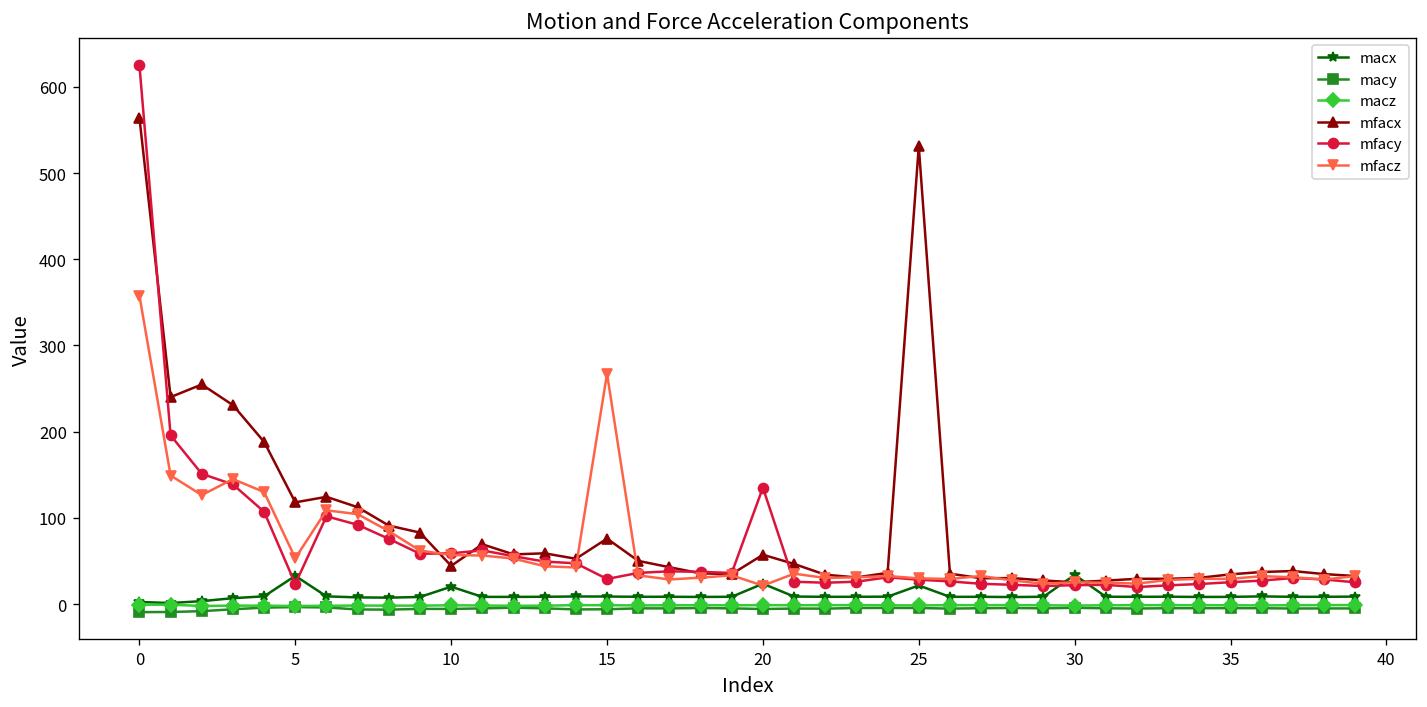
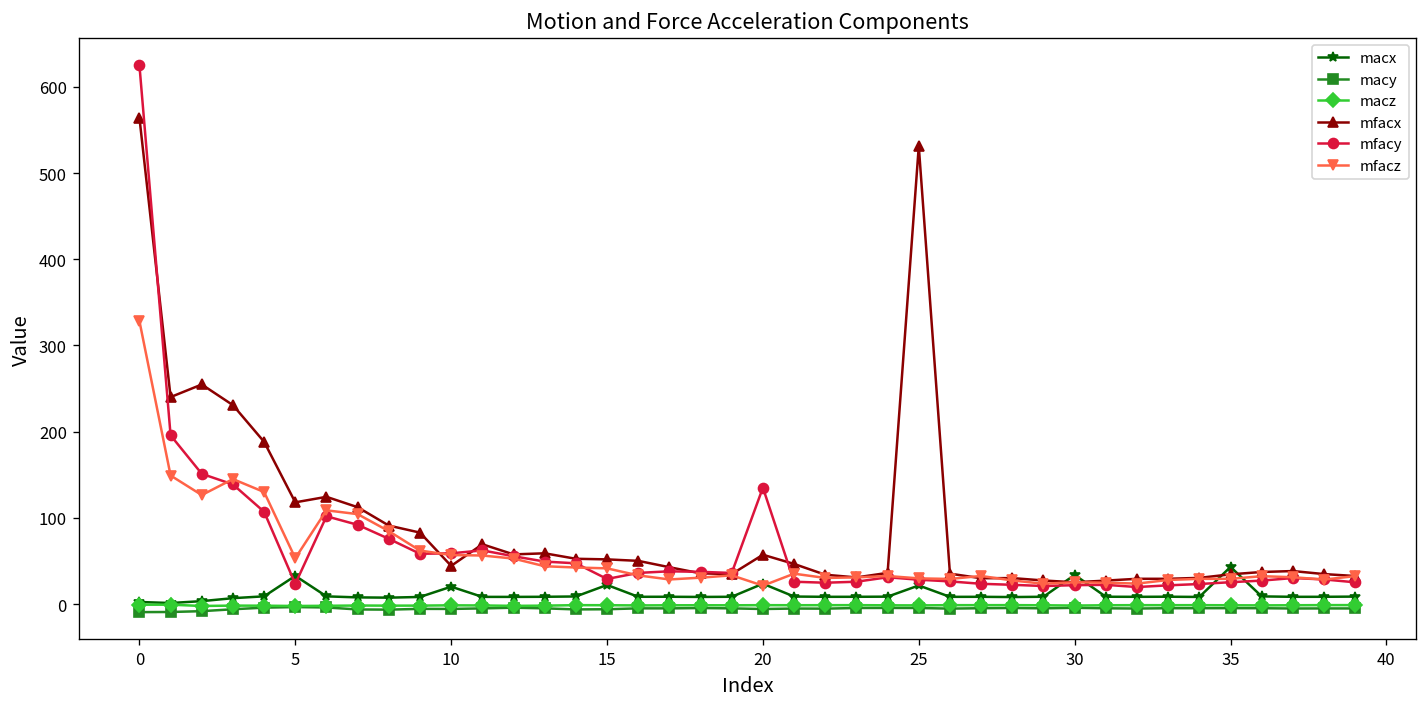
mfacz, 0: 360 -> 330
macx, 15: 10 -> 20
mfacx, 15: 80 -> 50
mfacz, 15: 270 -> 40
macx, 35: 10 -> 40
